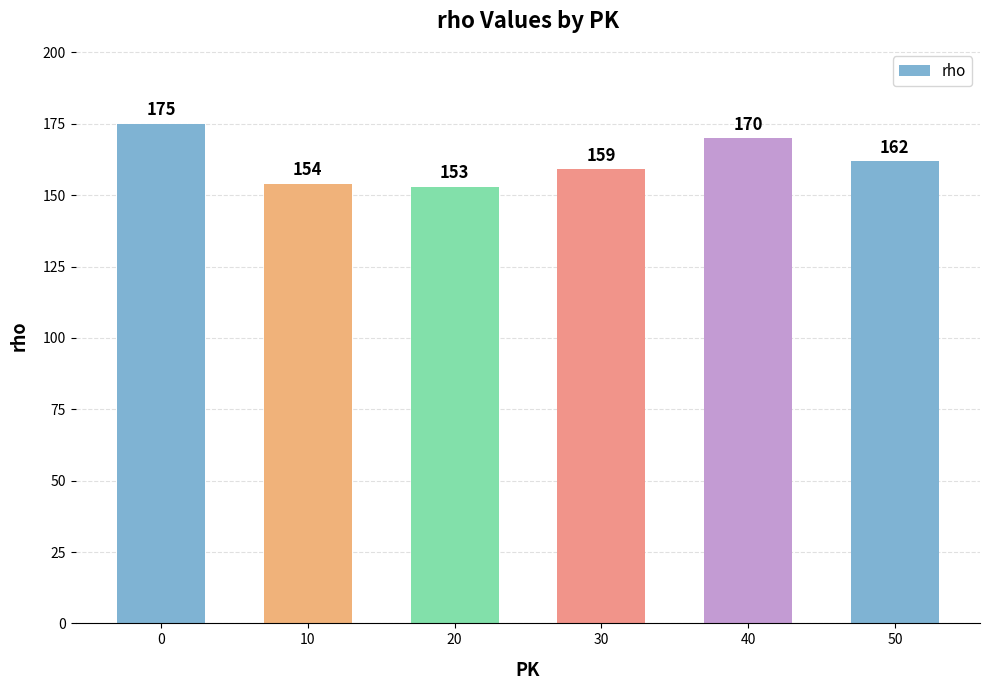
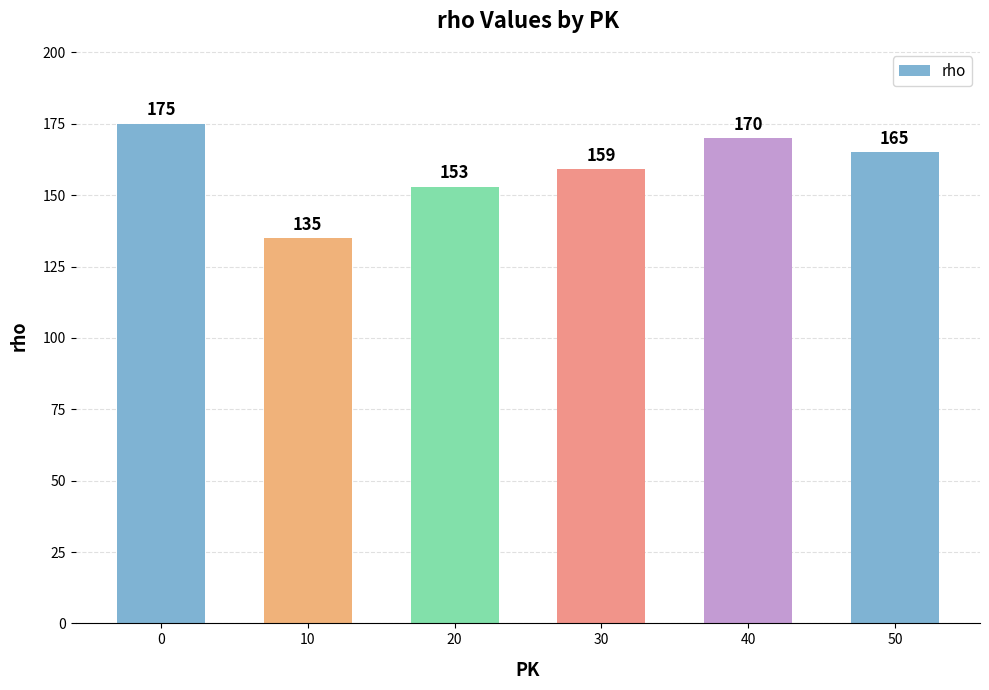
10: 154 -> 135
50: 162 -> 165
